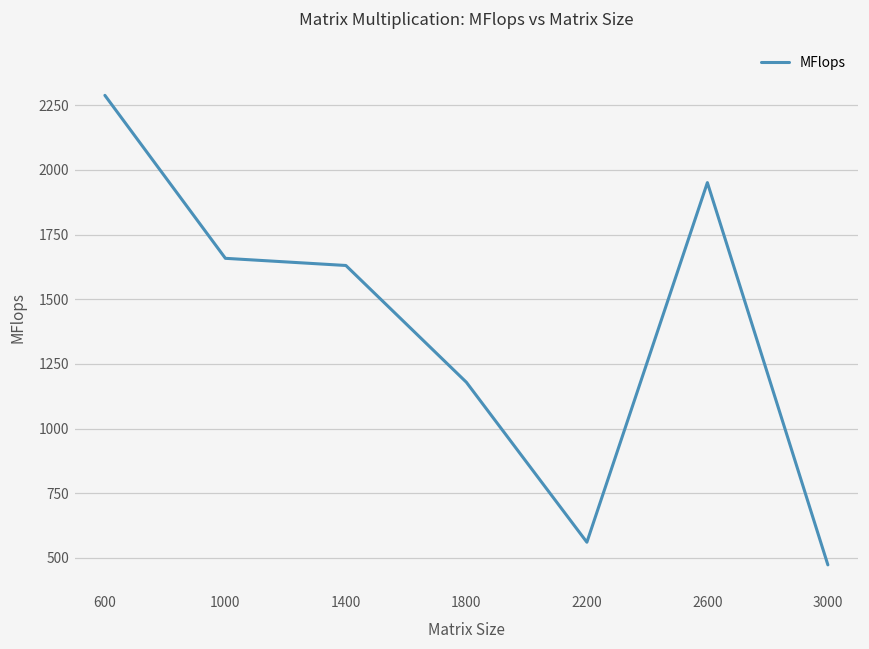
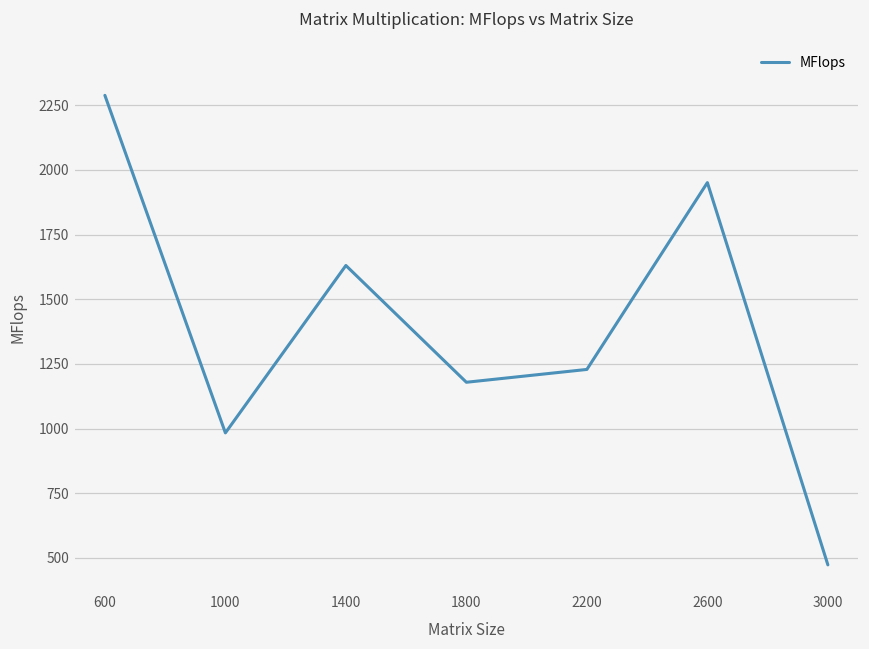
1000: 1660 -> 980
2200: 560 -> 1230
